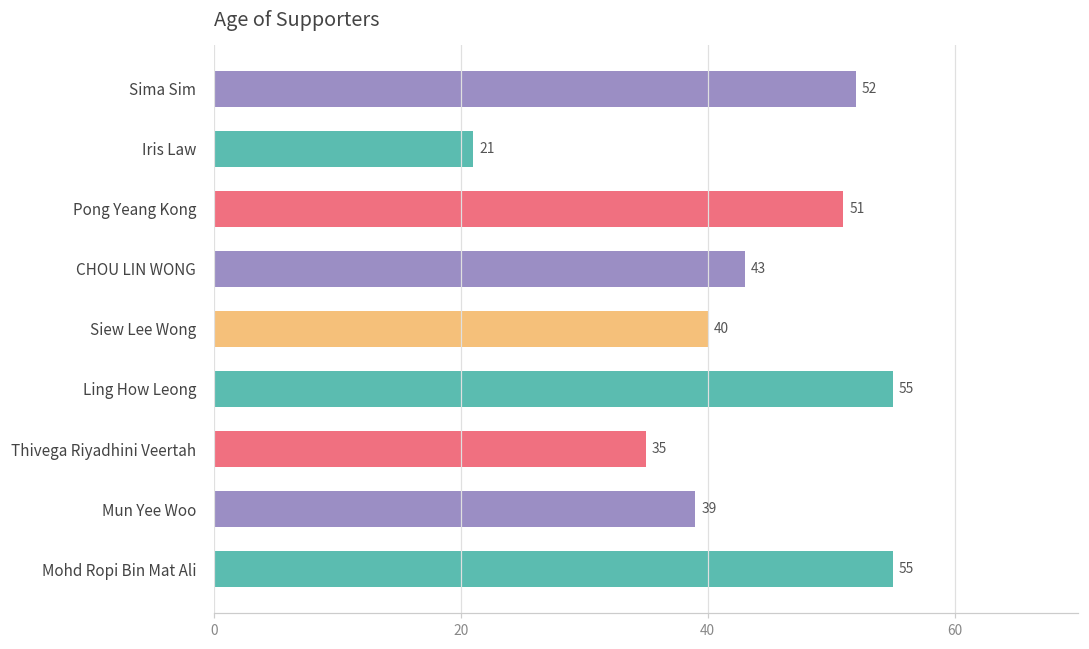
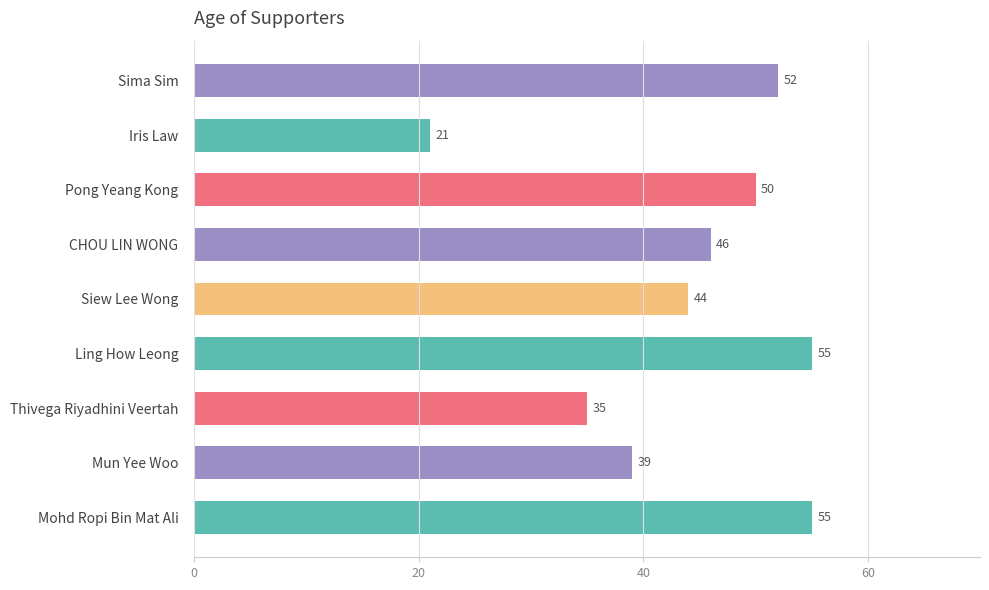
Pong Yeang Kong: 51 -> 50
CHOU LIN WONG: 43 -> 46
Siew Lee Wong: 40 -> 44
